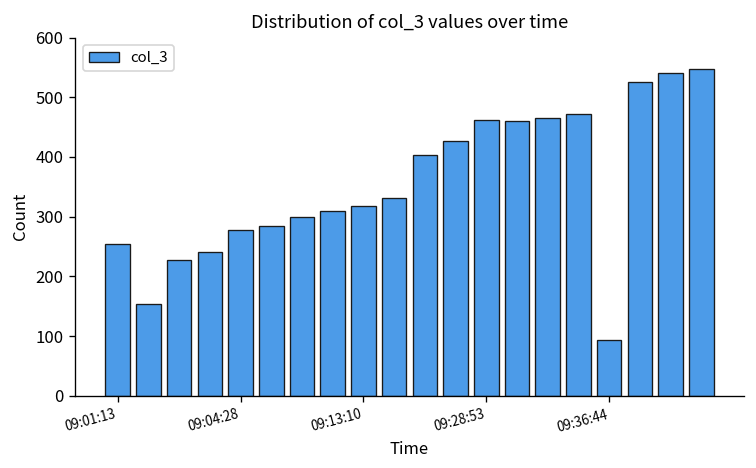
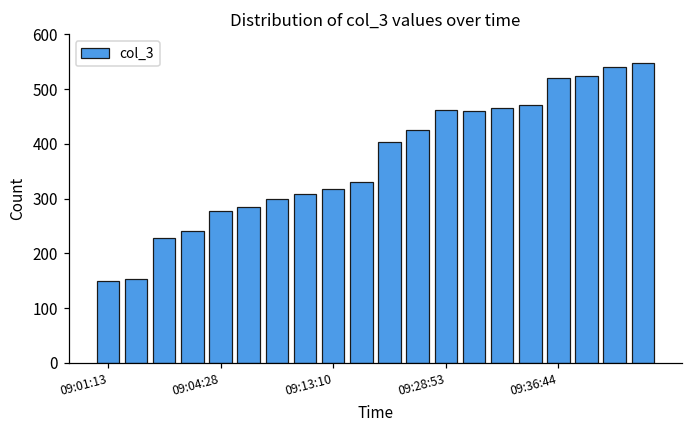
09:01:13: 250 -> 150
09:36:44: 90 -> 520
